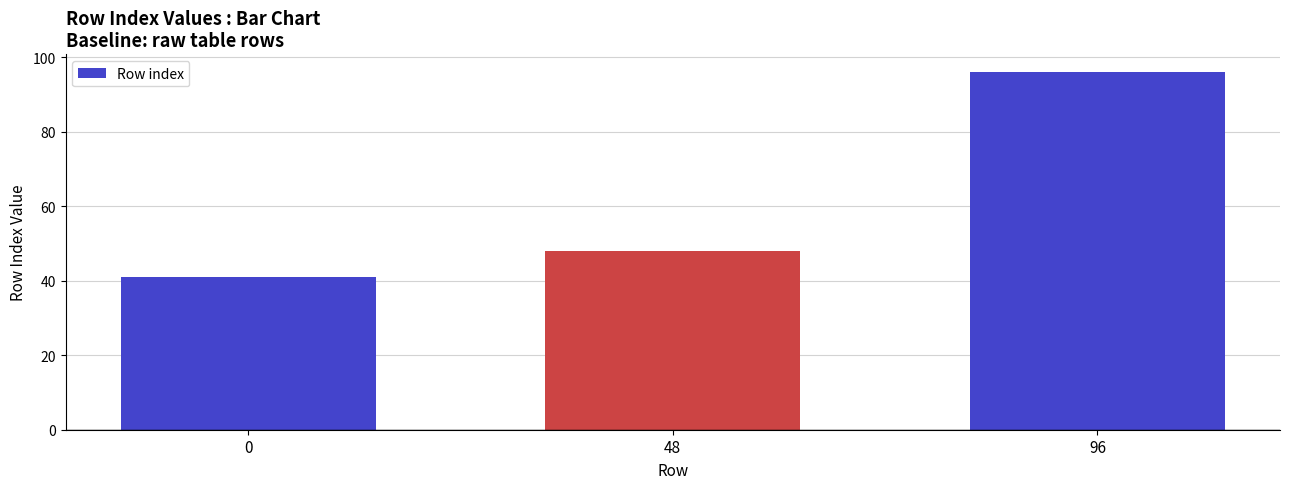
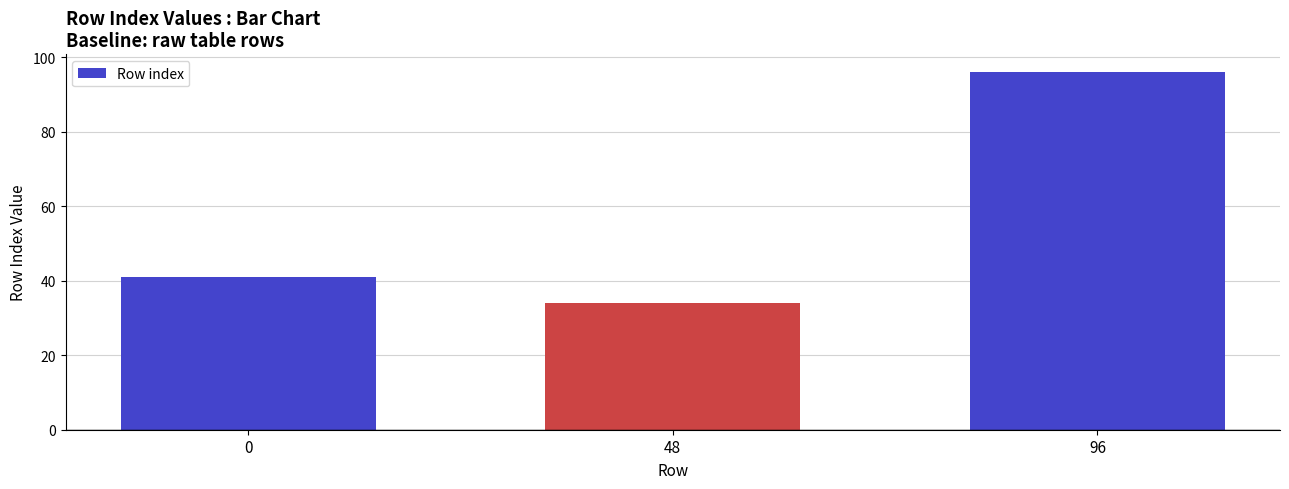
48: 48 -> 34
